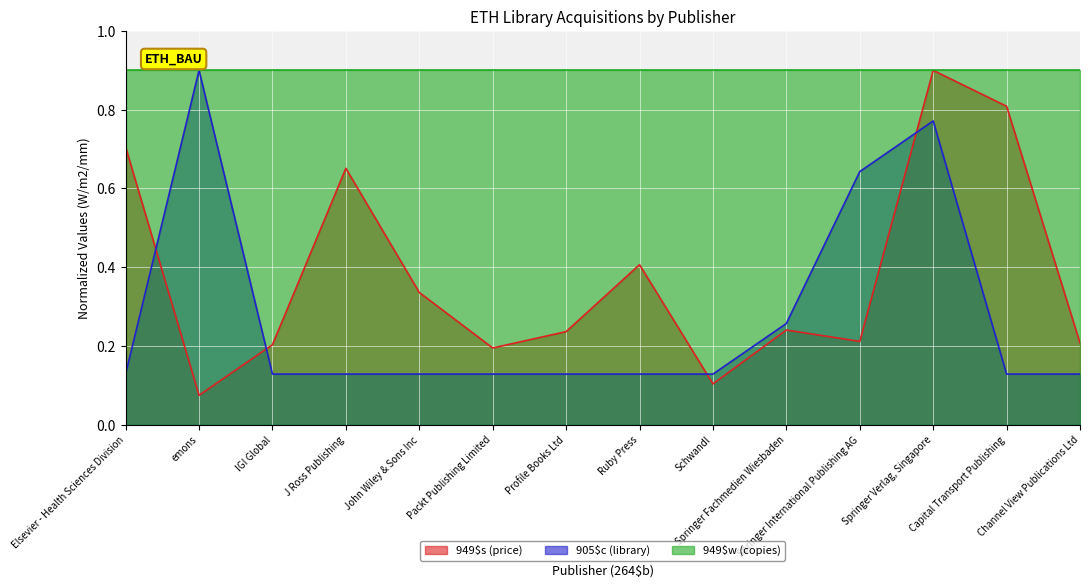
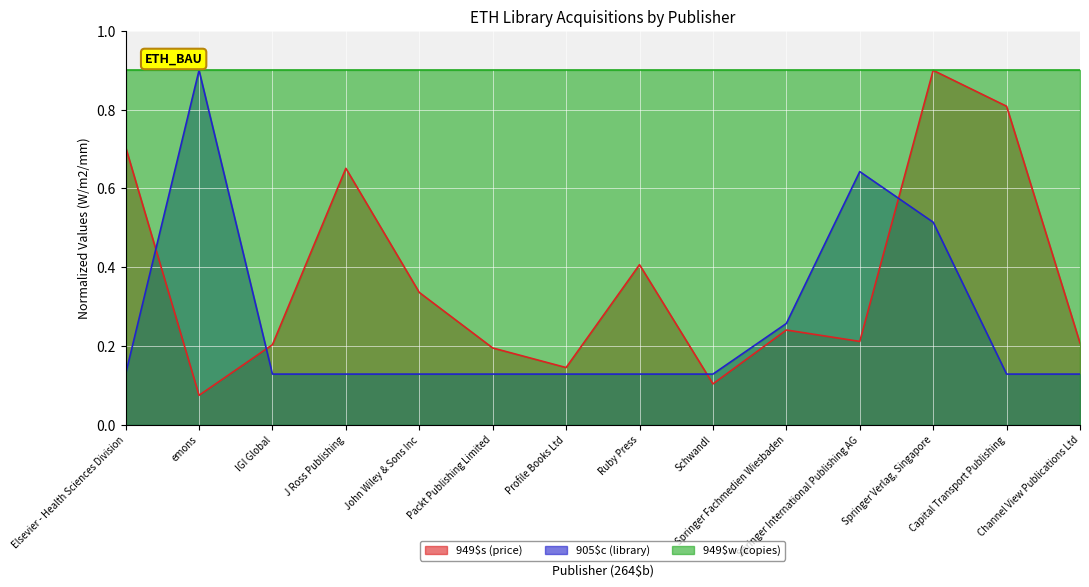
949$s (price), Profile Books Ltd: 0.24 -> 0.15
905$c (library), Springer Verlag, Singapore: 0.77 -> 0.51
